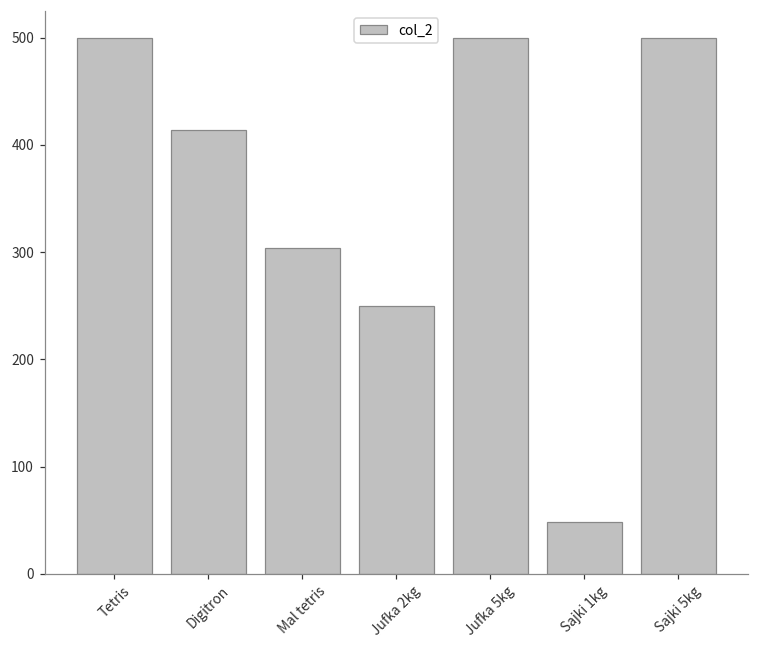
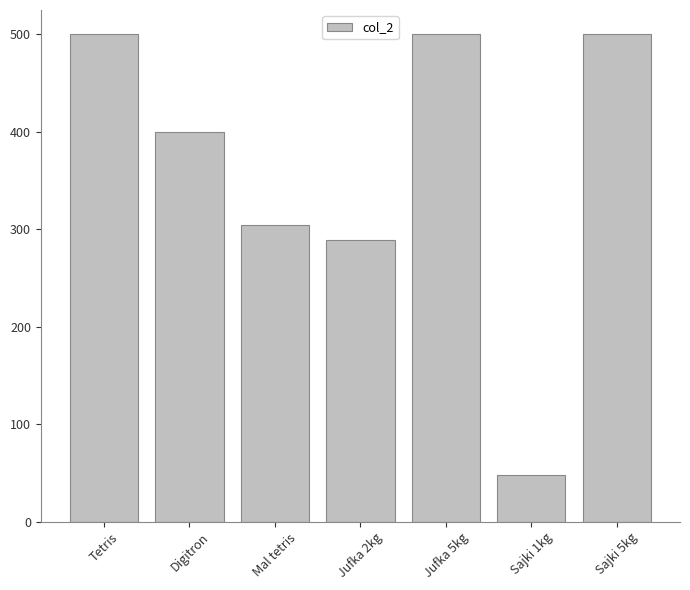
Digitron: 410 -> 400
Jufka 2kg: 250 -> 290
